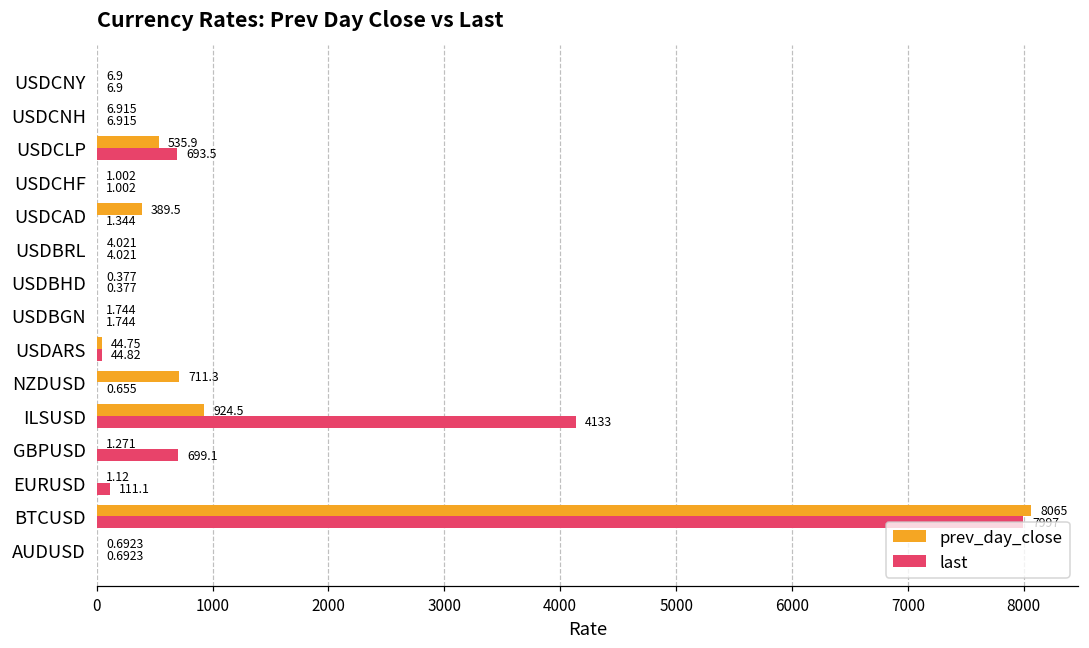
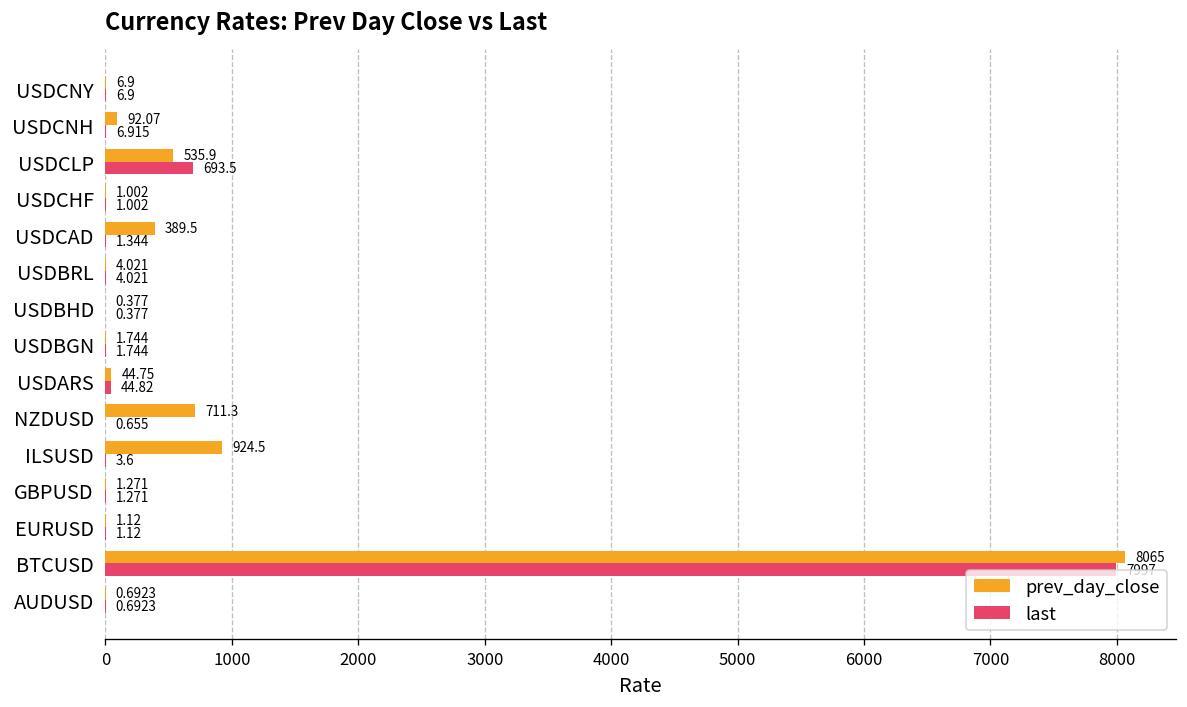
prev_day_close, USDCNH: 6.915 -> 92.07
last, ILSUSD: 4133 -> 3.6
last, GBPUSD: 699.1 -> 1.271
last, EURUSD: 111.1 -> 1.12
